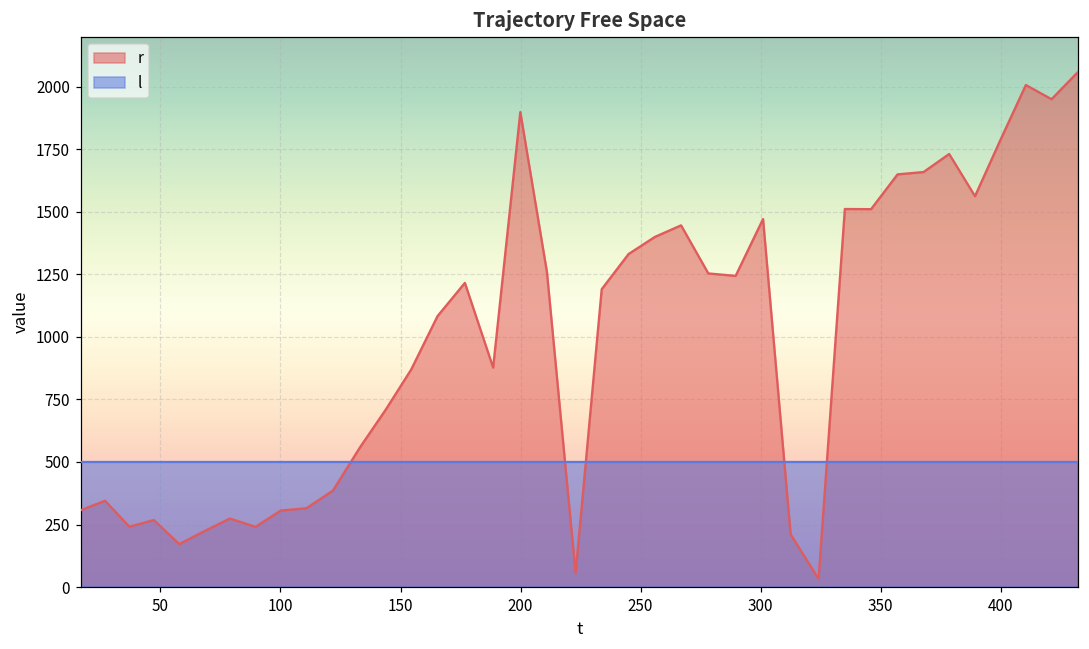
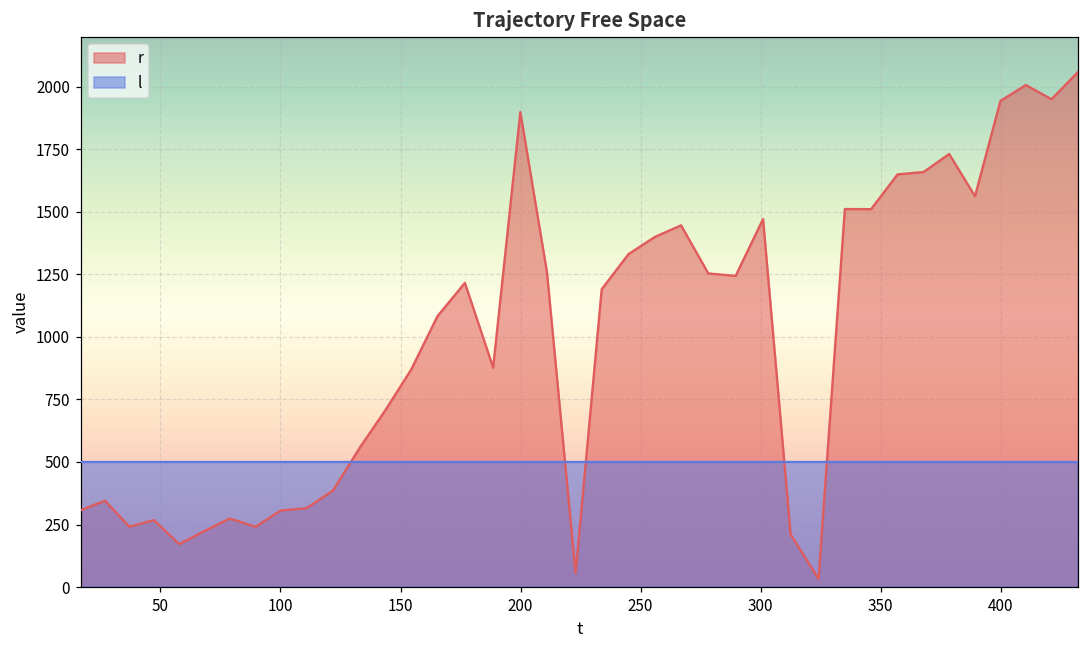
r, 400: 1790 -> 1940
